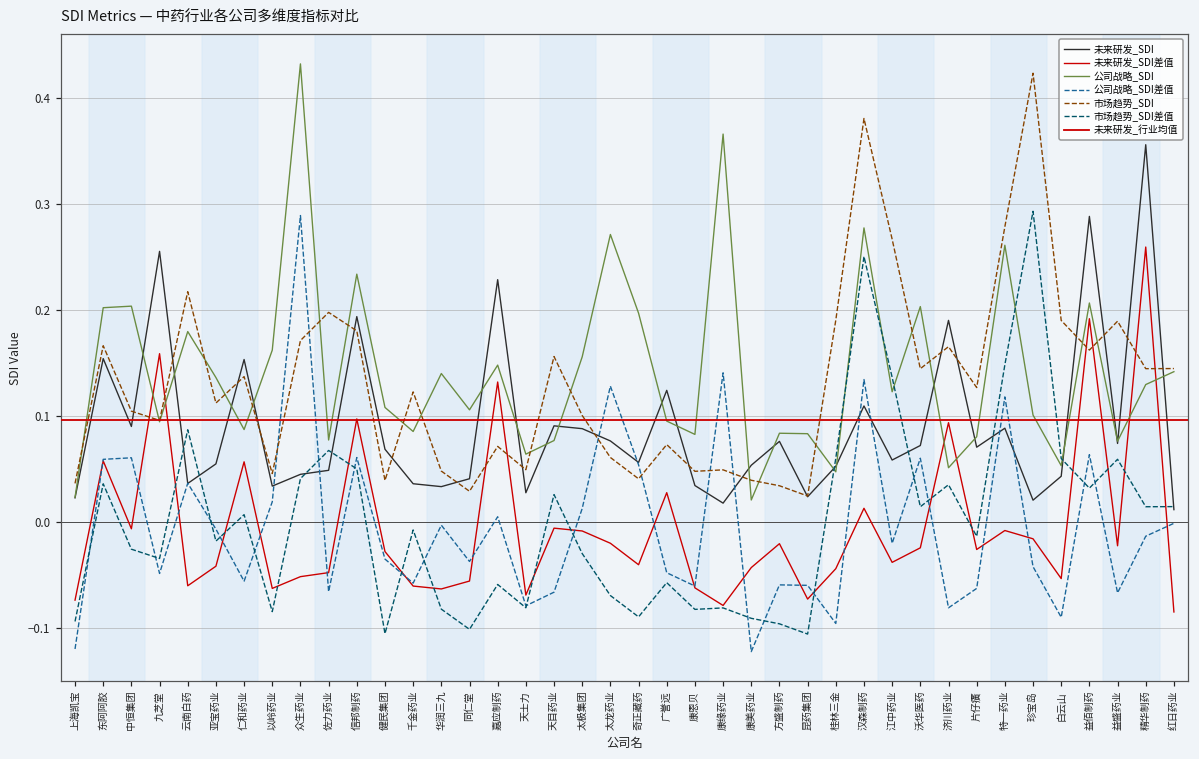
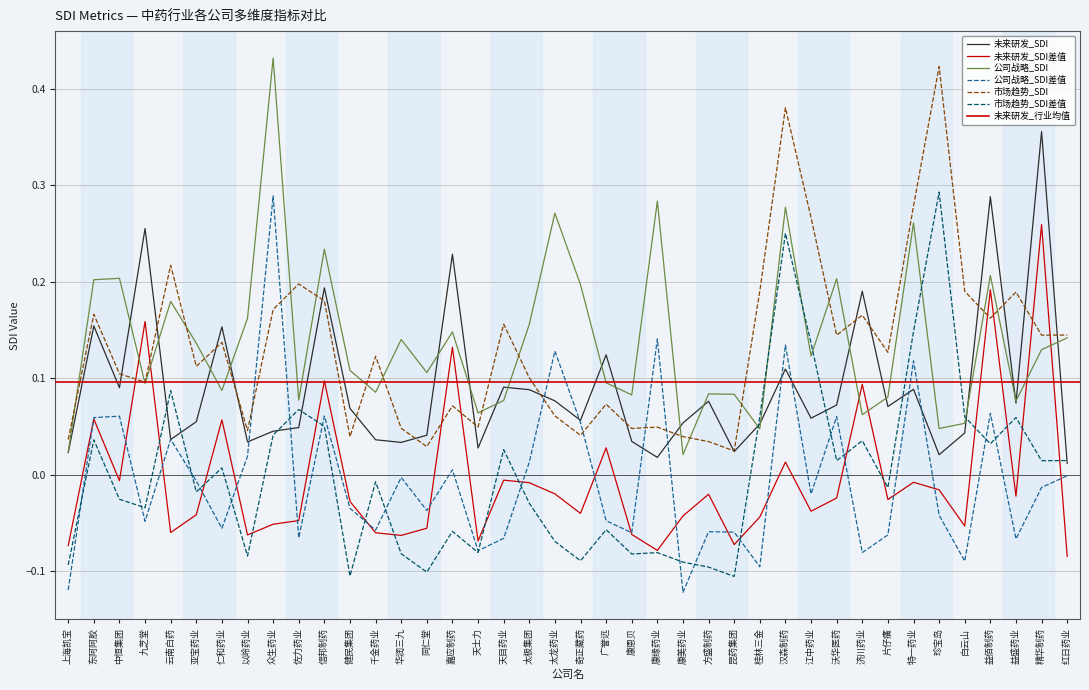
公司战略_SDI, 康缘药业: 0.37 -> 0.28
公司战略_SDI, 济川药业: 0.05 -> 0.06
公司战略_SDI, 珍宝岛: 0.10 -> 0.05
